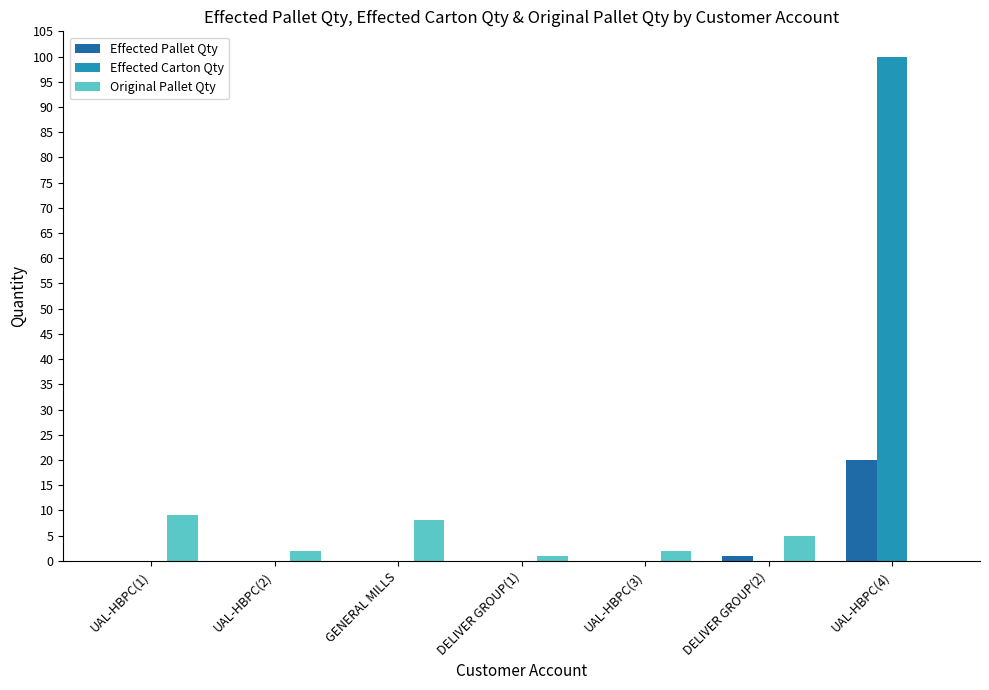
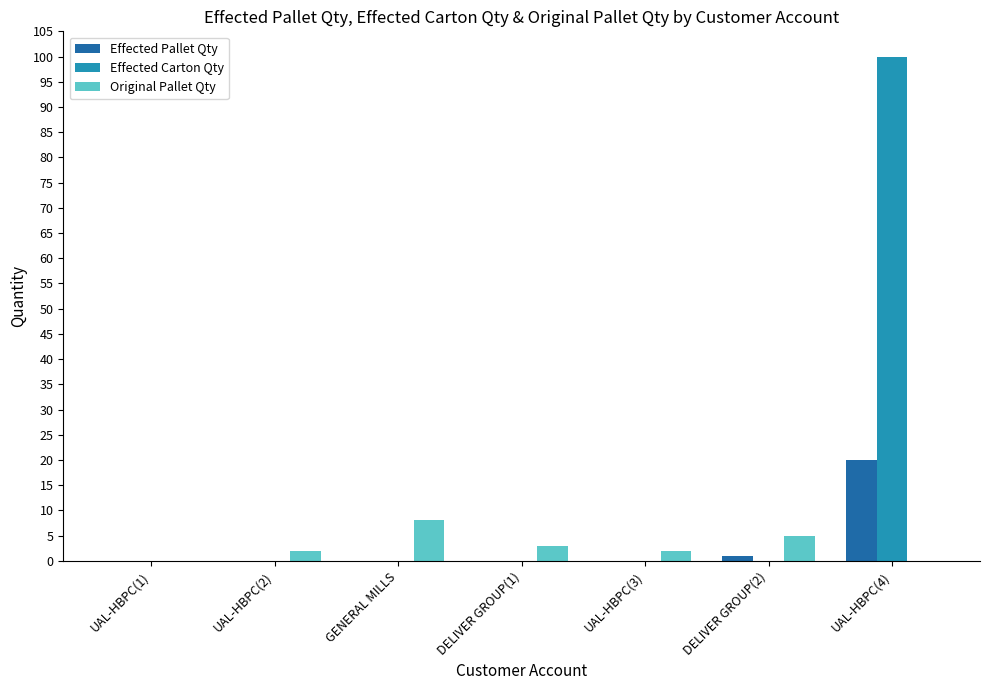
Original Pallet Qty, UAL-HBPC(1): 9 -> 0
Original Pallet Qty, DELIVER GROUP(1): 1 -> 3
